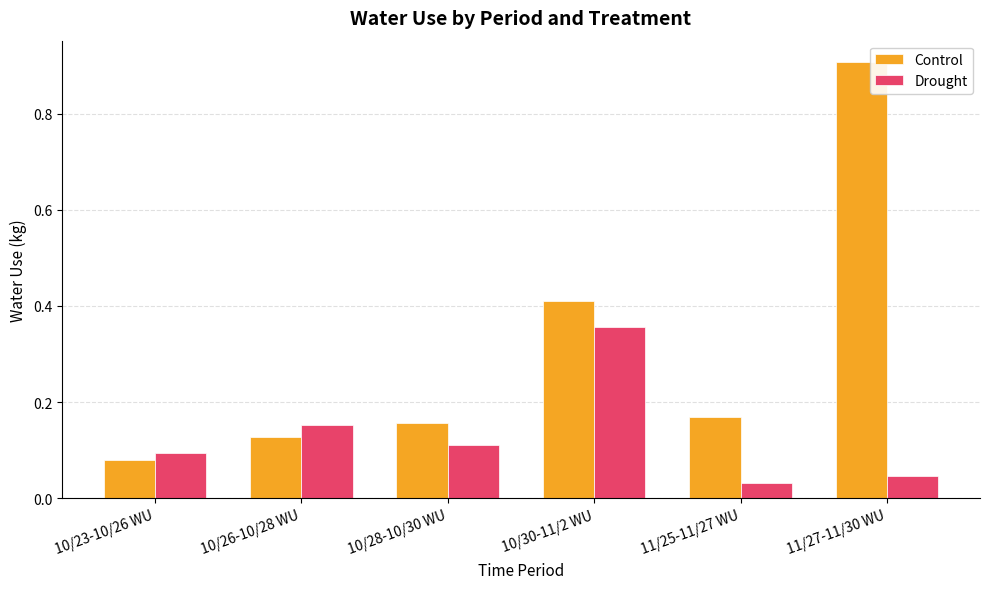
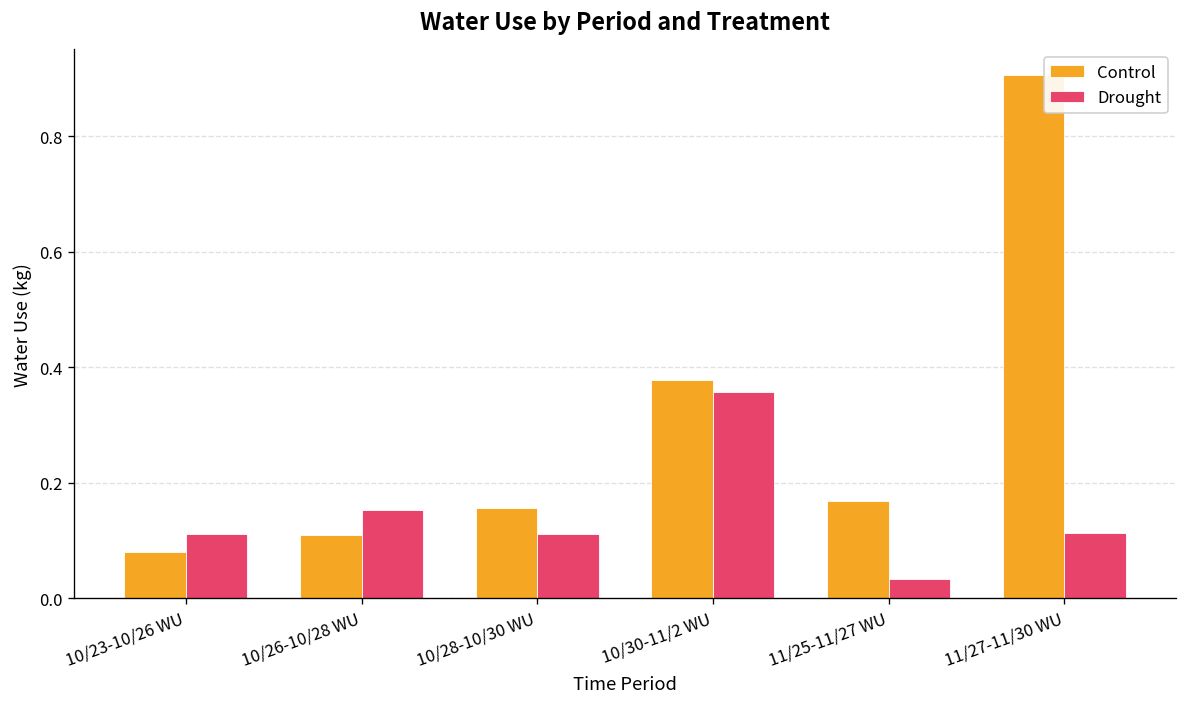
Drought, 10/23-10/26 WU: 0.09 -> 0.11
Control, 10/26-10/28 WU: 0.13 -> 0.11
Control, 10/30-11/2 WU: 0.41 -> 0.38
Drought, 11/27-11/30 WU: 0.05 -> 0.11
